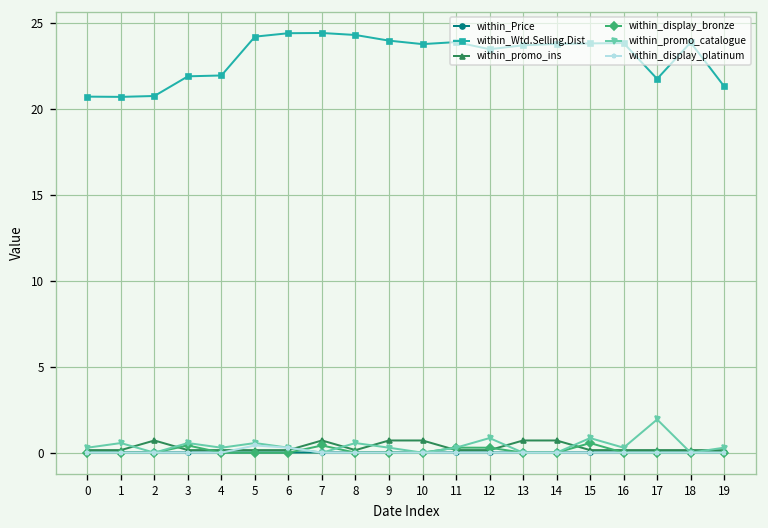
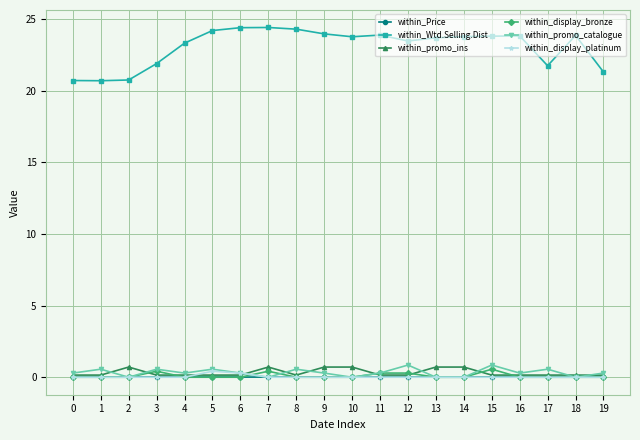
within_Wtd.Selling.Dist, 4: 21.9 -> 23.3
within_promo_catalogue, 17: 1.9 -> 0.6
